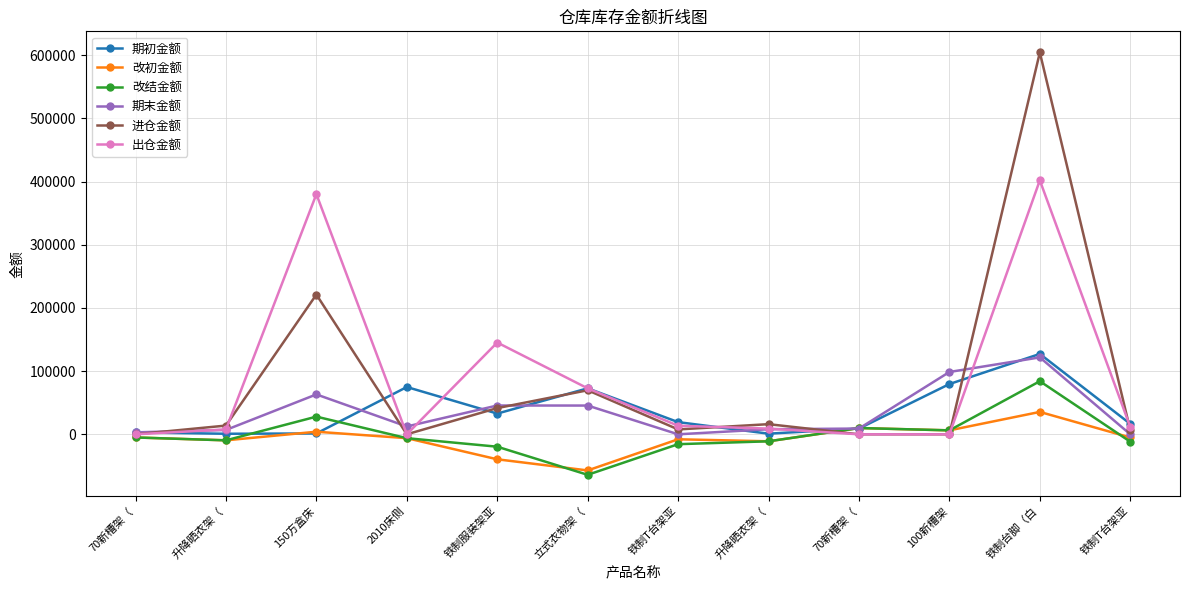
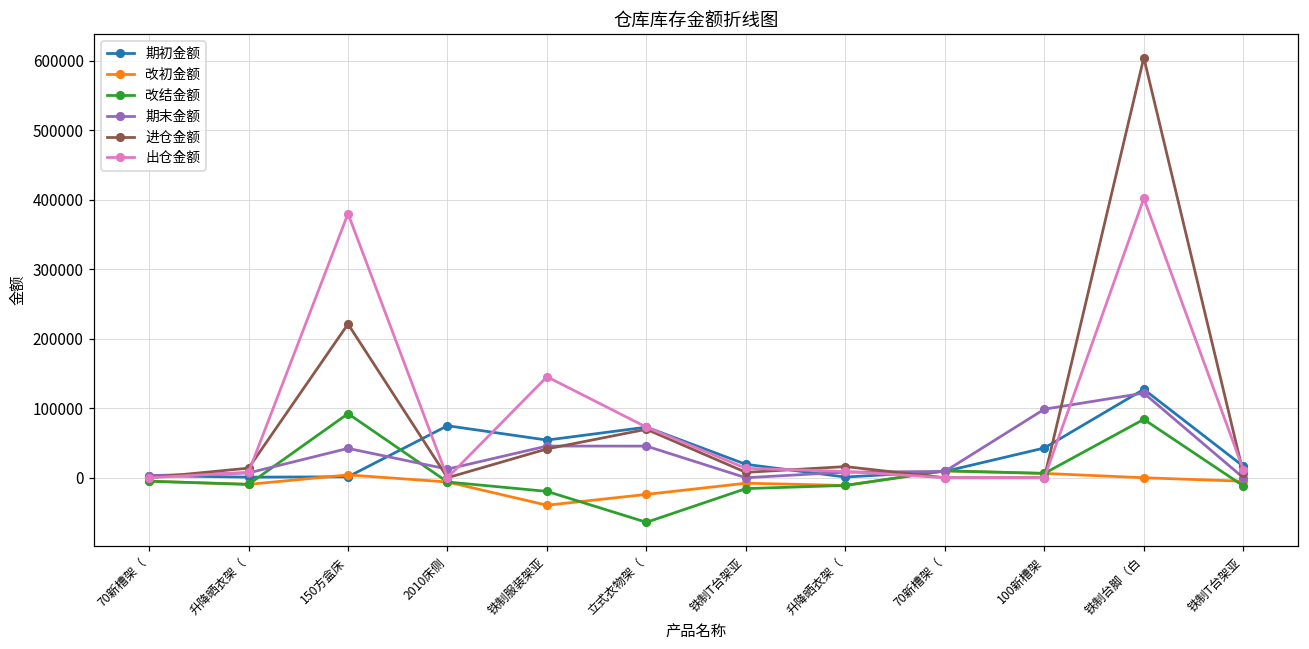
改结金额, 150方盒床: 30000 -> 90000
期末金额, 150方盒床: 60000 -> 40000
期初金额, 铁制服装架亚: 30000 -> 50000
改初金额, 立式衣物架（: -60000 -> -20000
期初金额, 100新槽架: 80000 -> 40000
改初金额, 铁制台脚（白: 40000 -> 0
